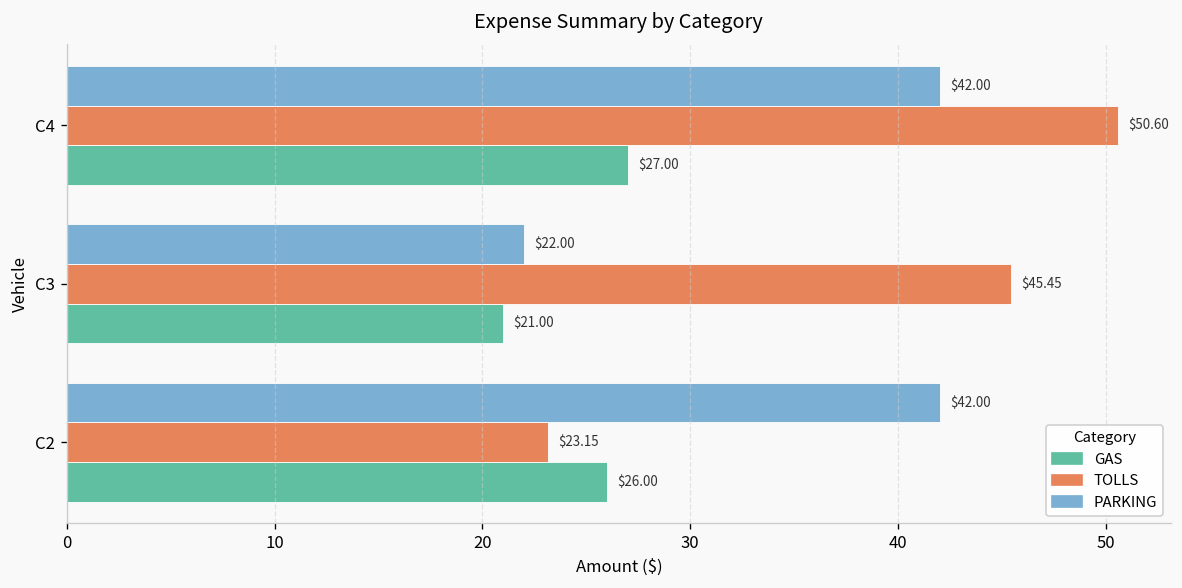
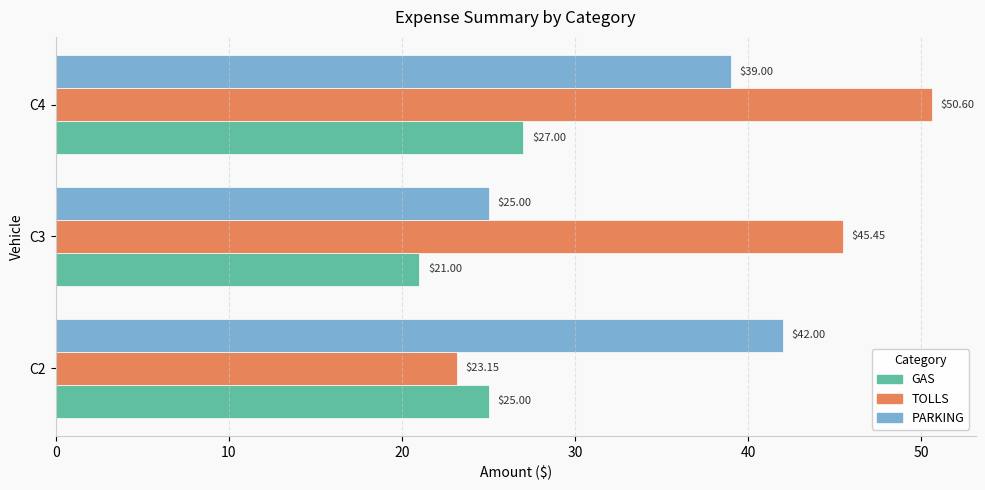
PARKING, C4: $42.00 -> $39.00
PARKING, C3: $22.00 -> $25.00
GAS, C2: $26.00 -> $25.00
